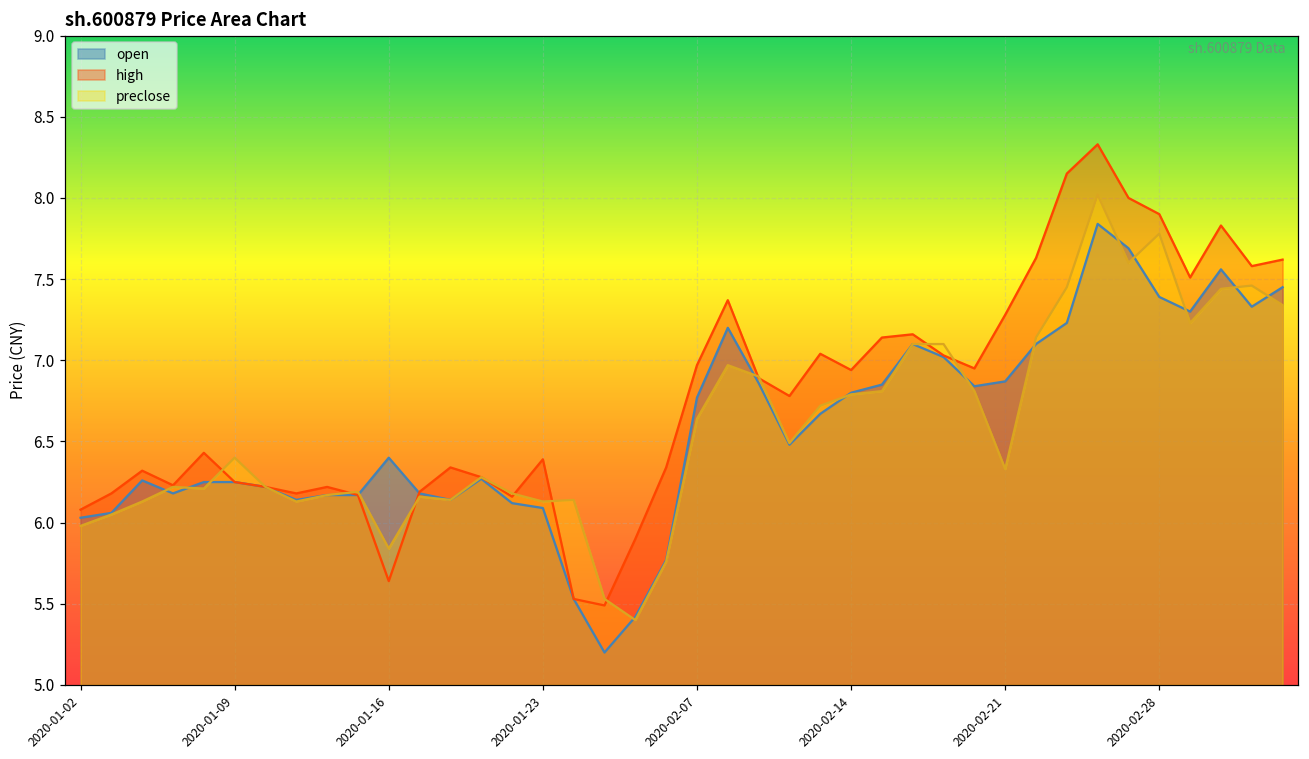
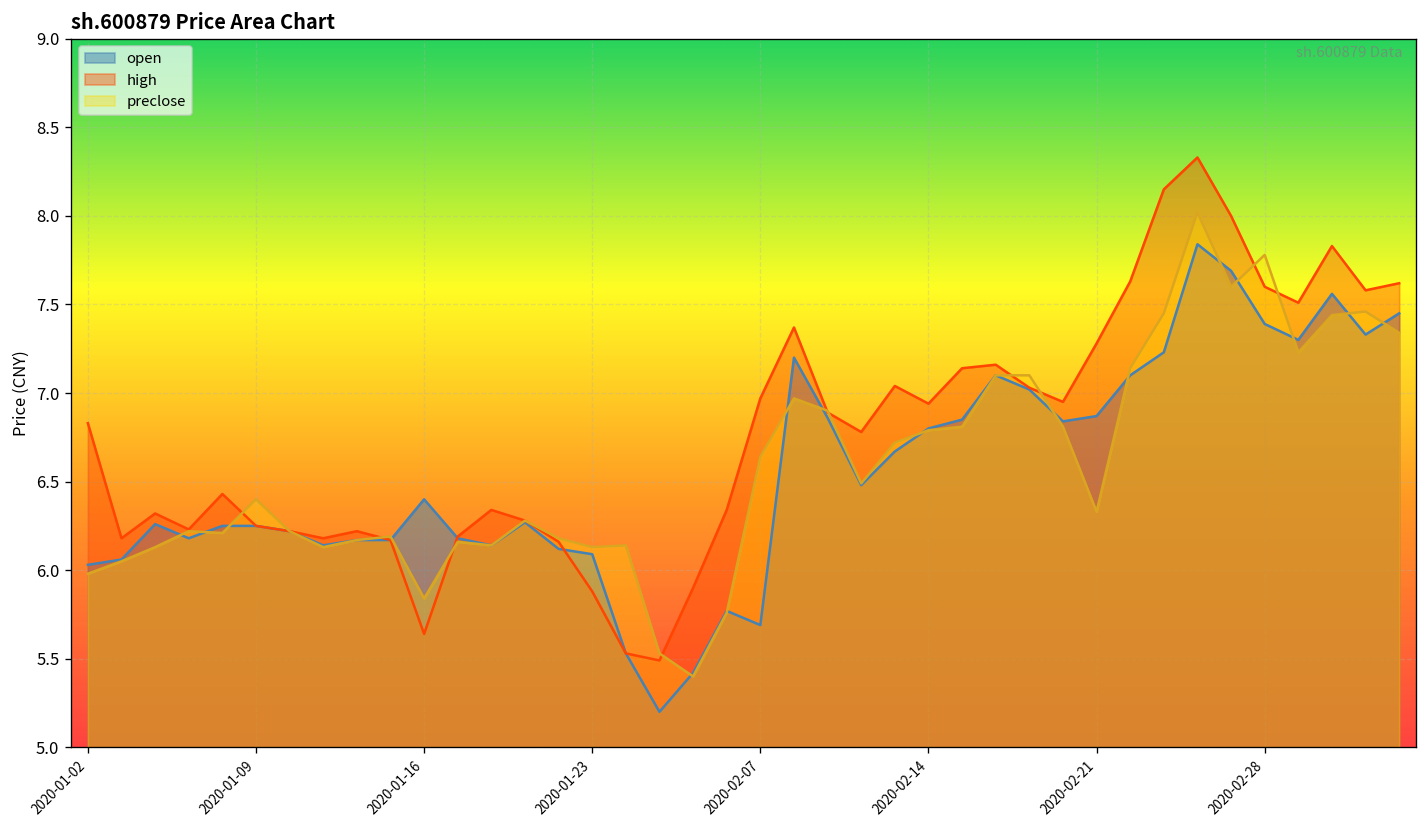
high, 2020-01-02: 6.08 -> 6.83
high, 2020-01-23: 6.39 -> 5.88
open, 2020-02-07: 6.77 -> 5.69
high, 2020-02-28: 7.9 -> 7.6
